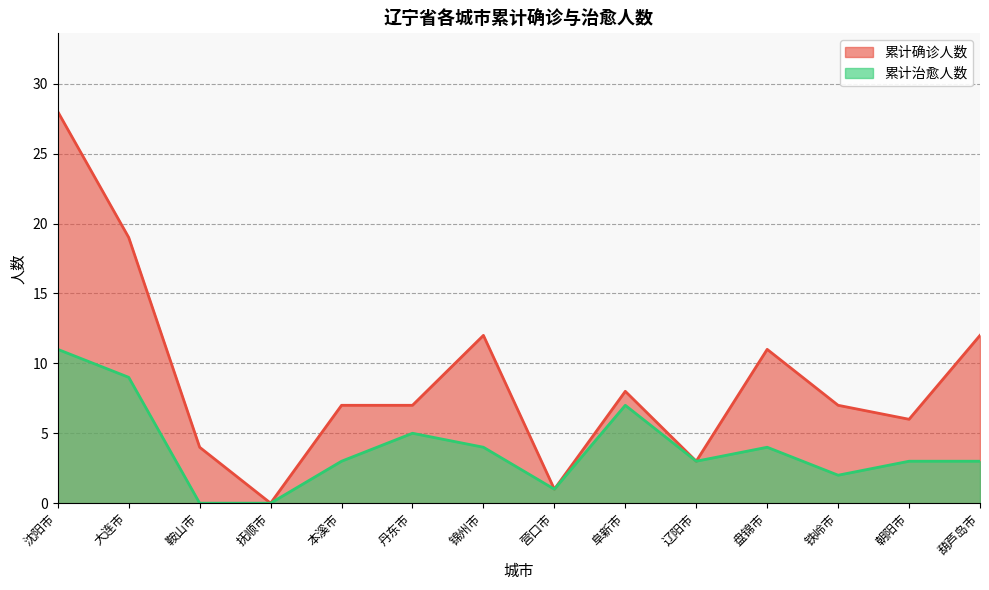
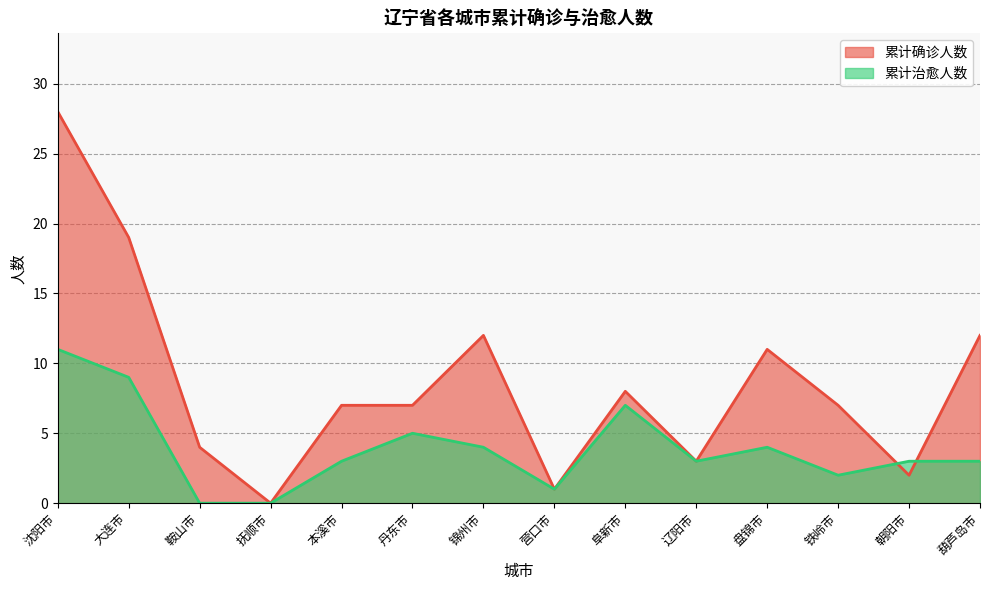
累计确诊人数, 朝阳市: 6 -> 2
